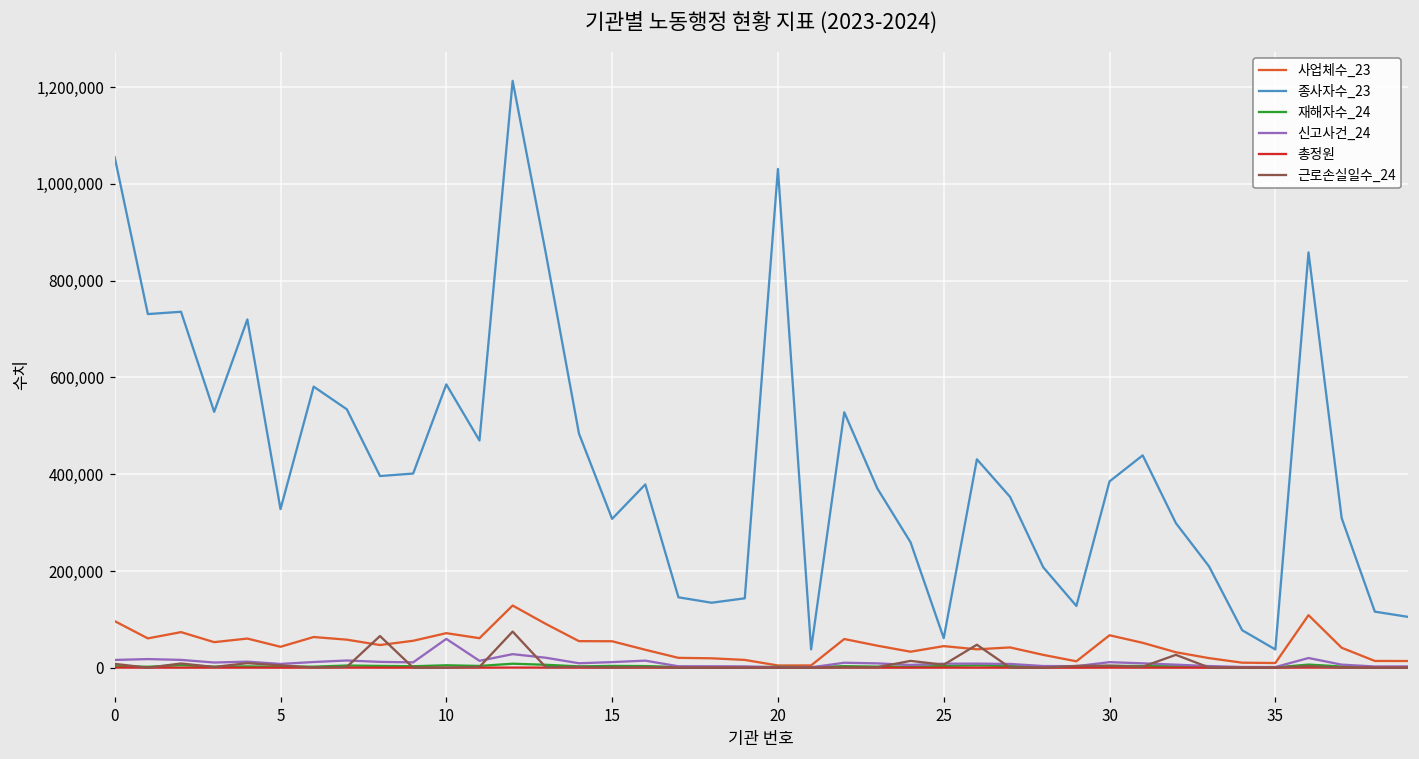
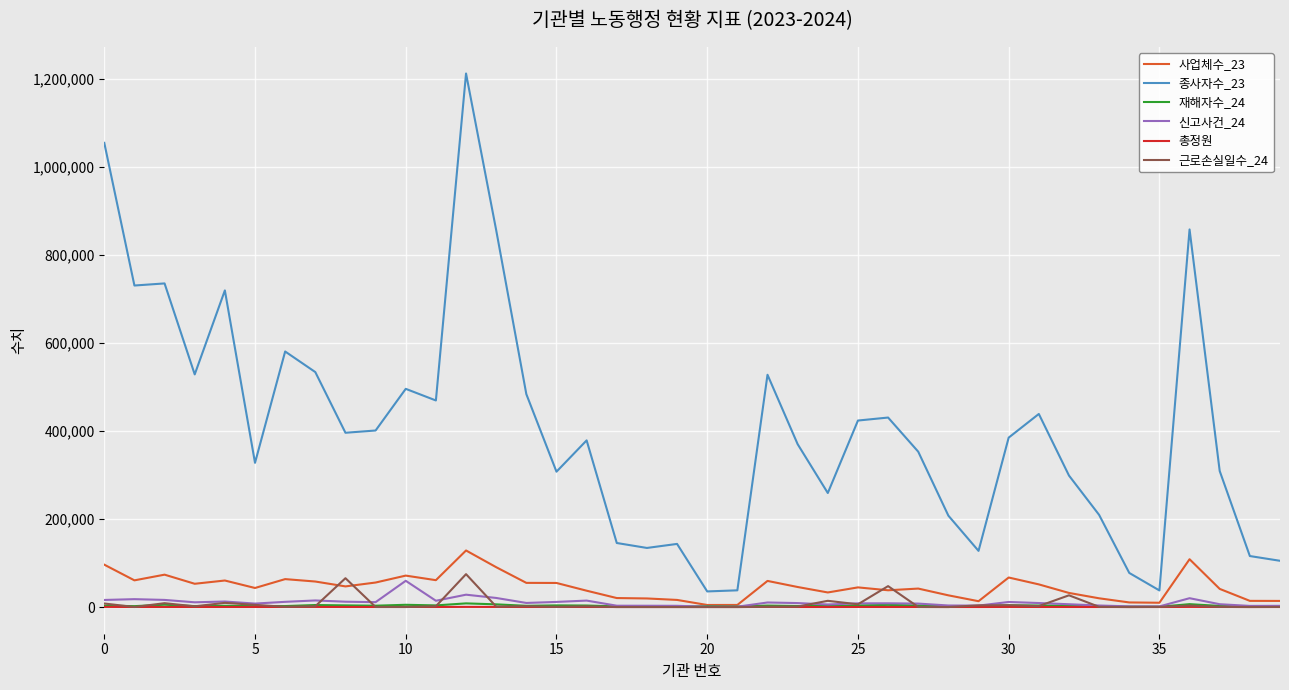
종사자수_23, 10: 590,000 -> 500,000
종사자수_23, 20: 1,030,000 -> 40,000
종사자수_23, 25: 60,000 -> 420,000
